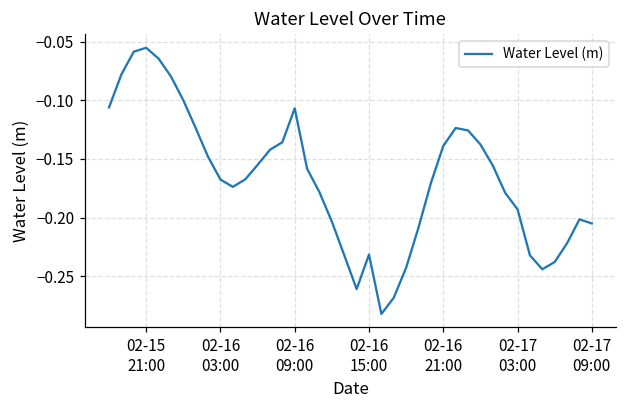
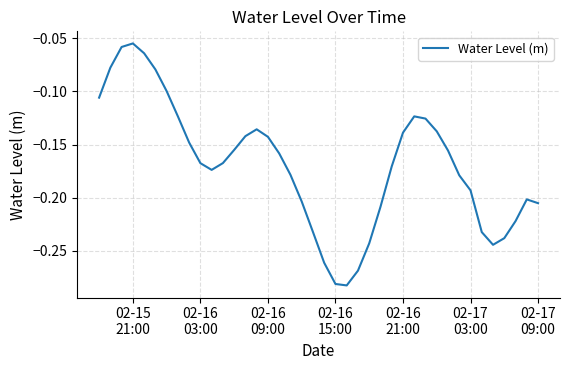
02-16 09:00: -0.107 -> -0.143
02-16 15:00: -0.232 -> -0.281
